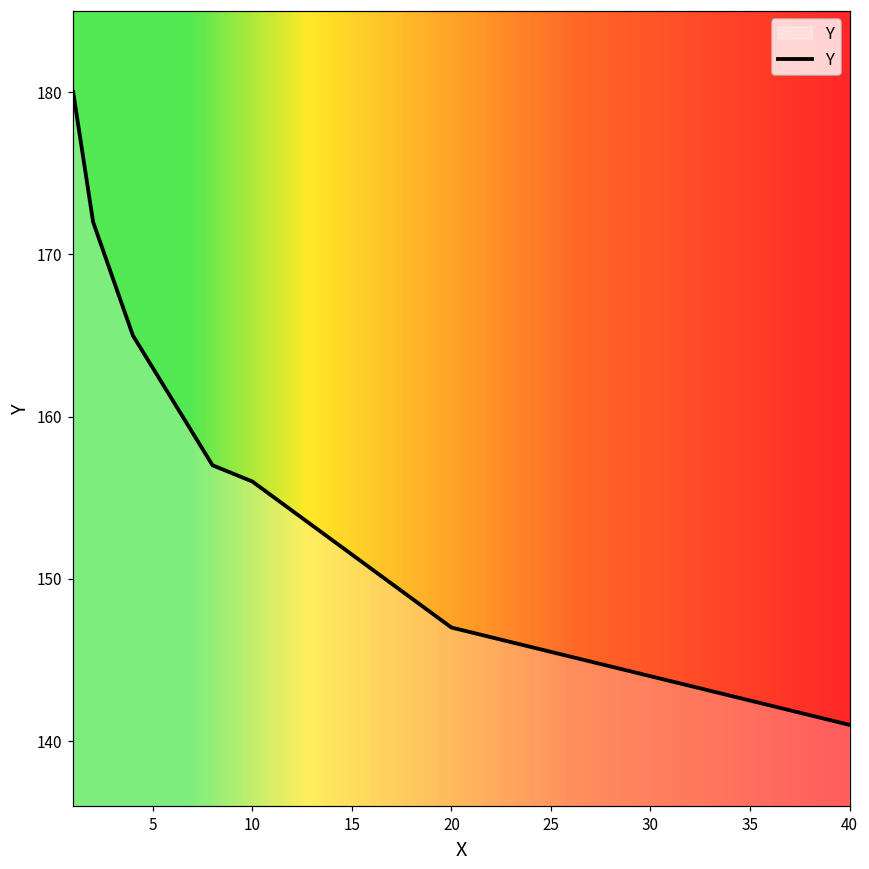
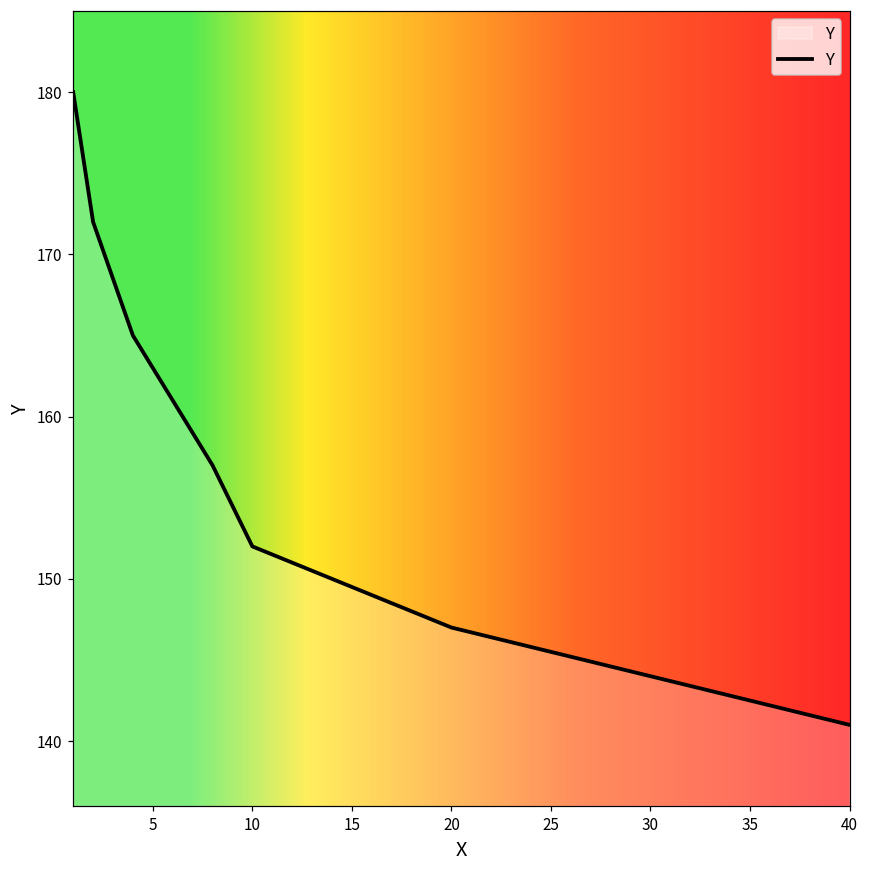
10: 156 -> 152
